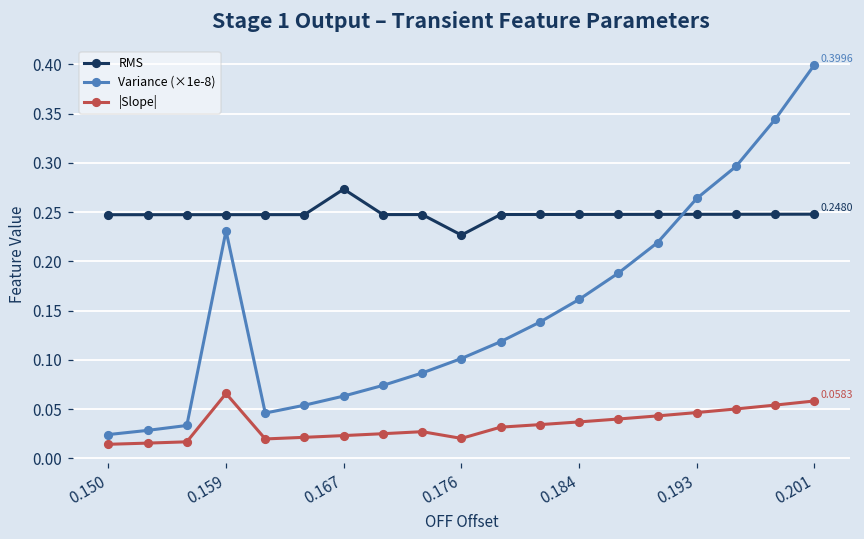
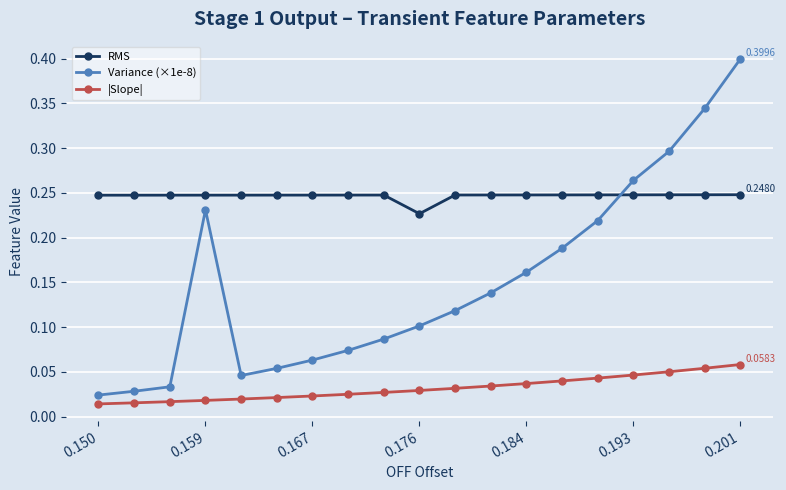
|Slope|, 0.159: 0.07 -> 0.02
RMS, 0.167: 0.27 -> 0.25
|Slope|, 0.176: 0.02 -> 0.03
